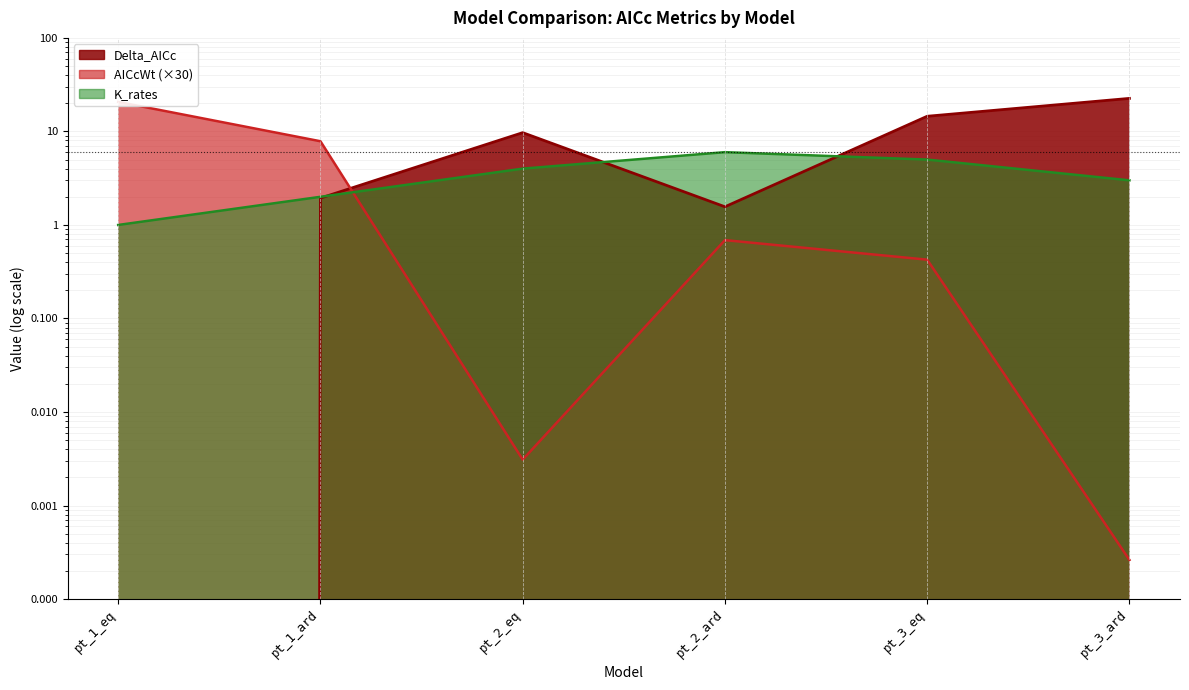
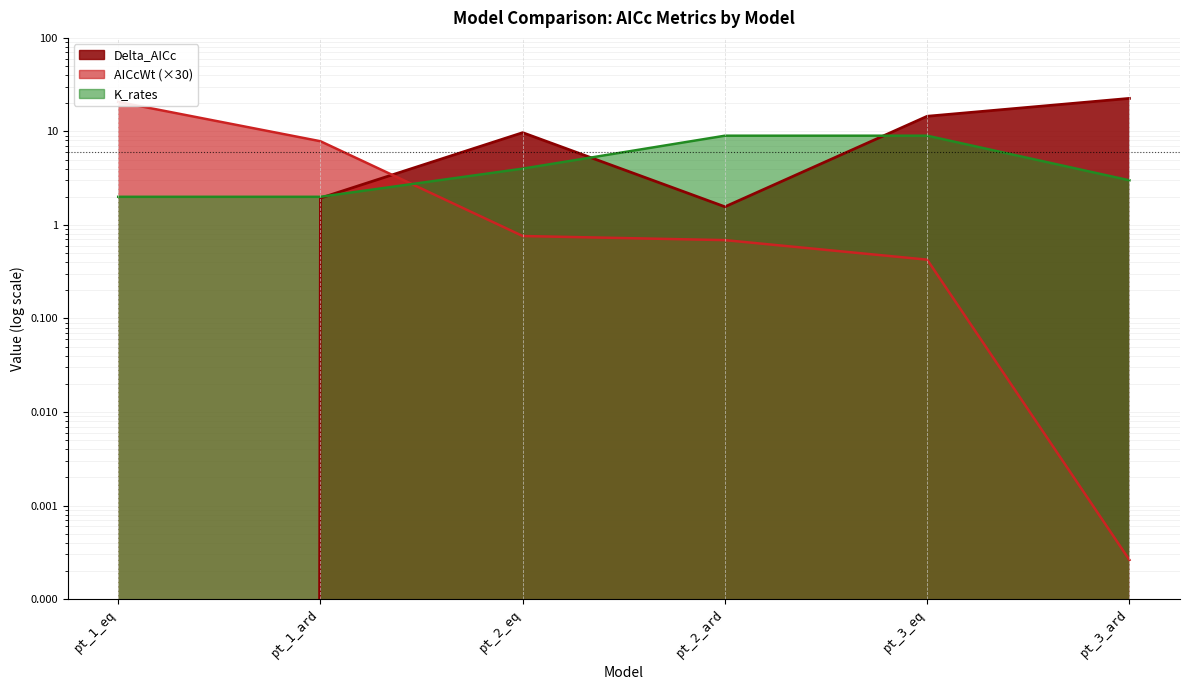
K_rates, pt_1_eq: 1 -> 2
AICcWt (×30), pt_2_eq: 0.0031 -> 0.8
K_rates, pt_2_ard: 6 -> 9
K_rates, pt_3_eq: 5 -> 9
